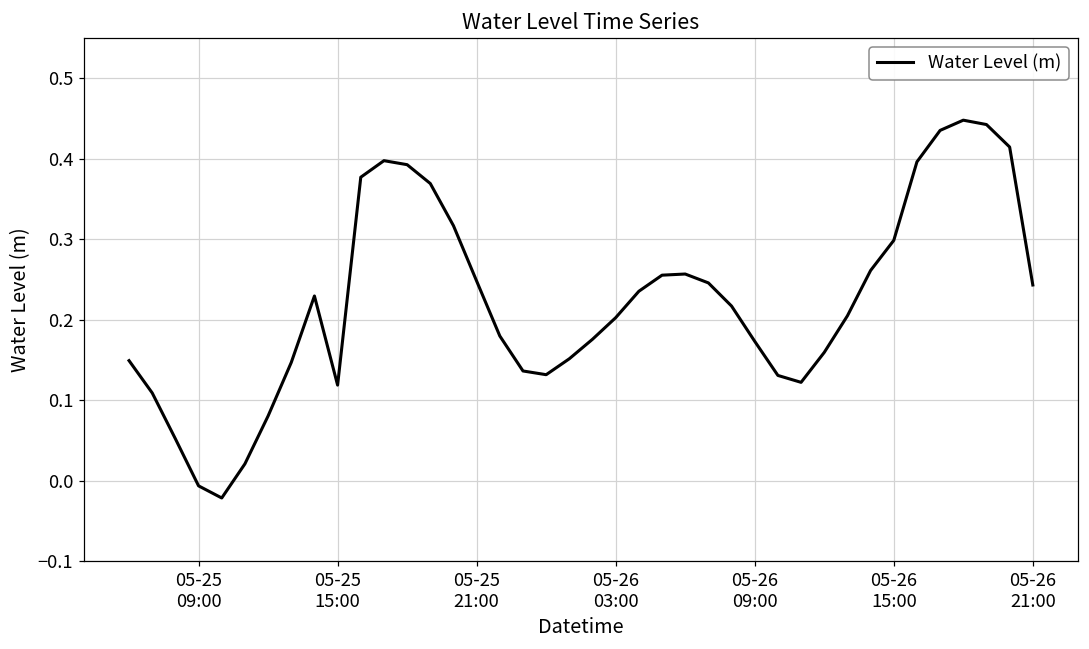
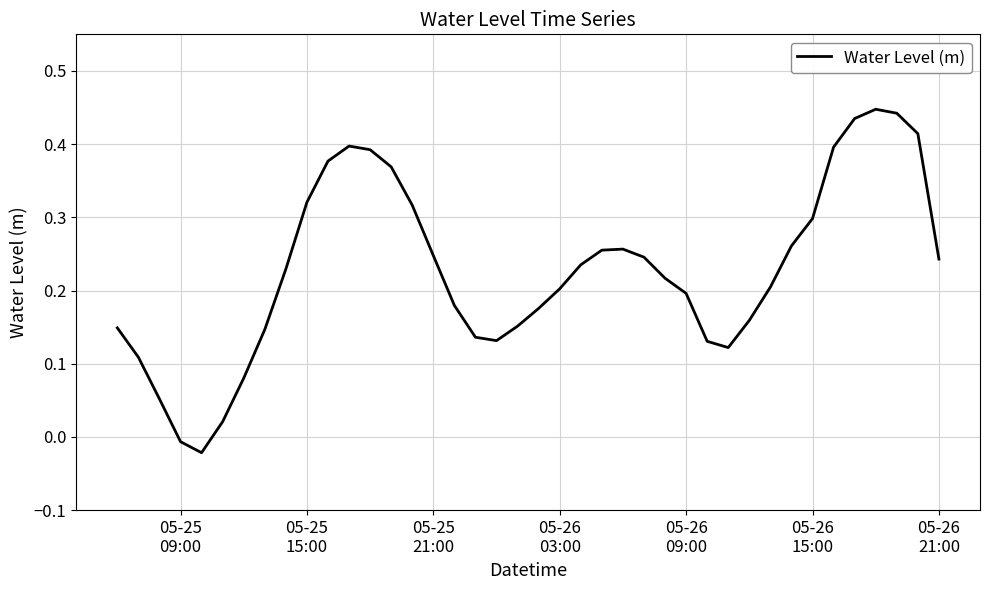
05-25 15:00: 0.12 -> 0.32
05-26 09:00: 0.17 -> 0.20
